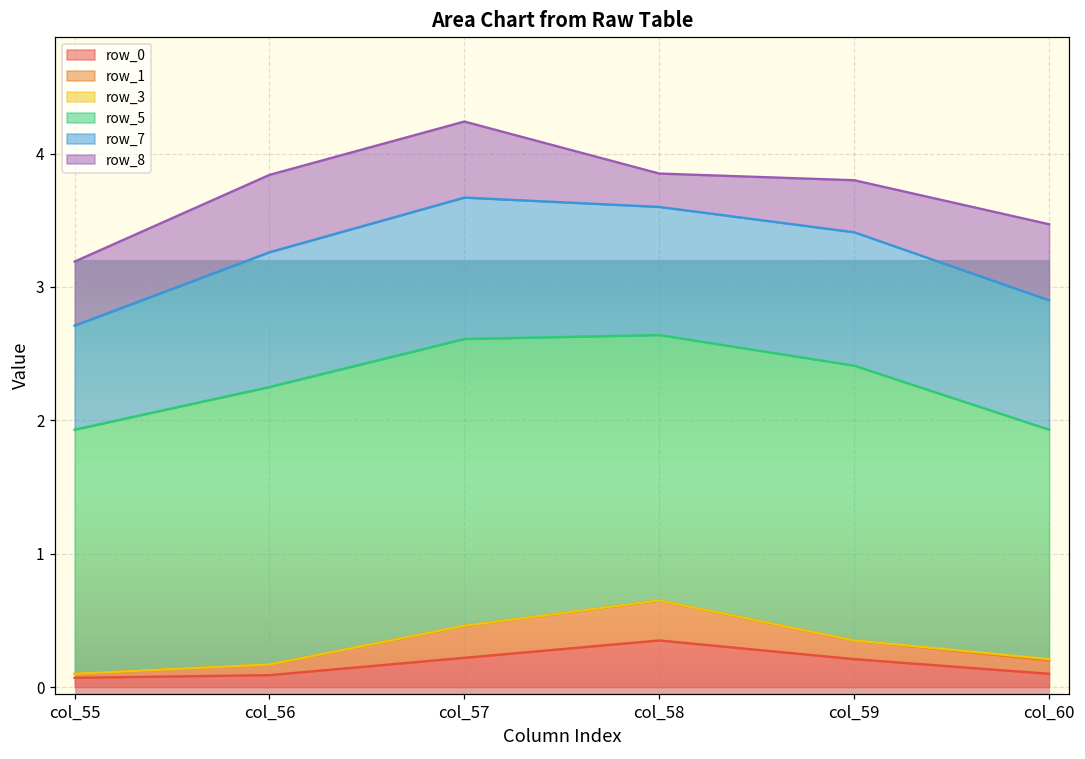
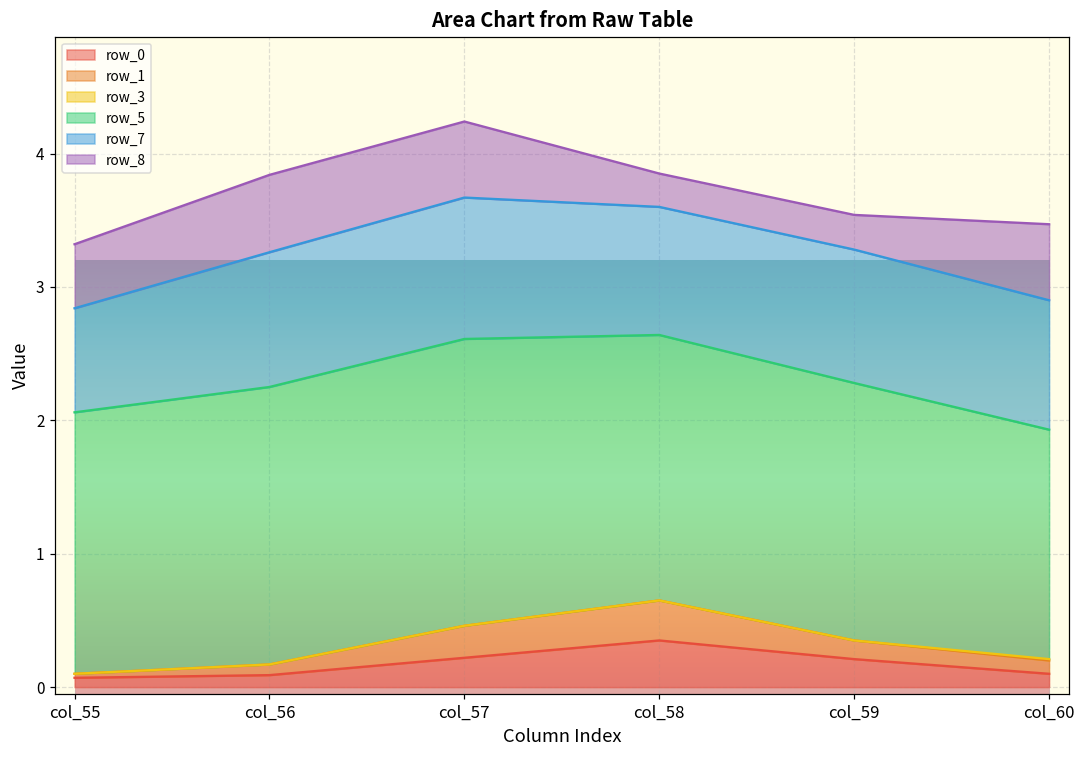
row_5, col_55: 1.83 -> 1.96
row_5, col_59: 2.06 -> 1.93
row_8, col_59: 0.39 -> 0.26
